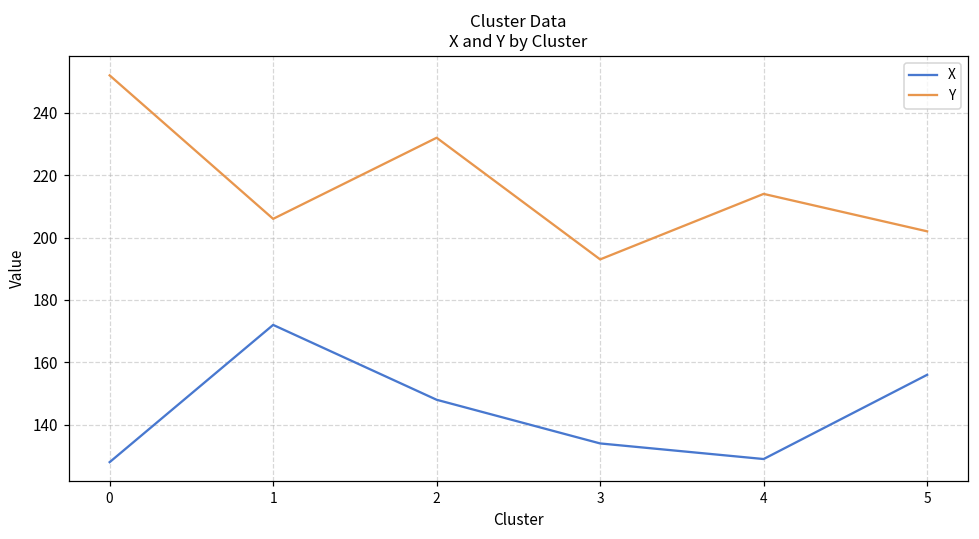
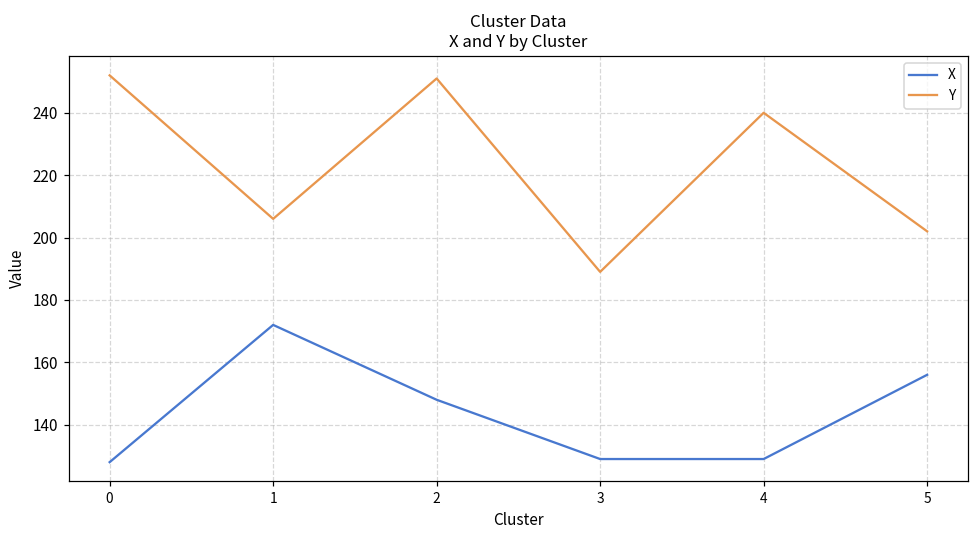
Y, 2: 232 -> 251
X, 3: 134 -> 129
Y, 3: 193 -> 189
Y, 4: 214 -> 240
